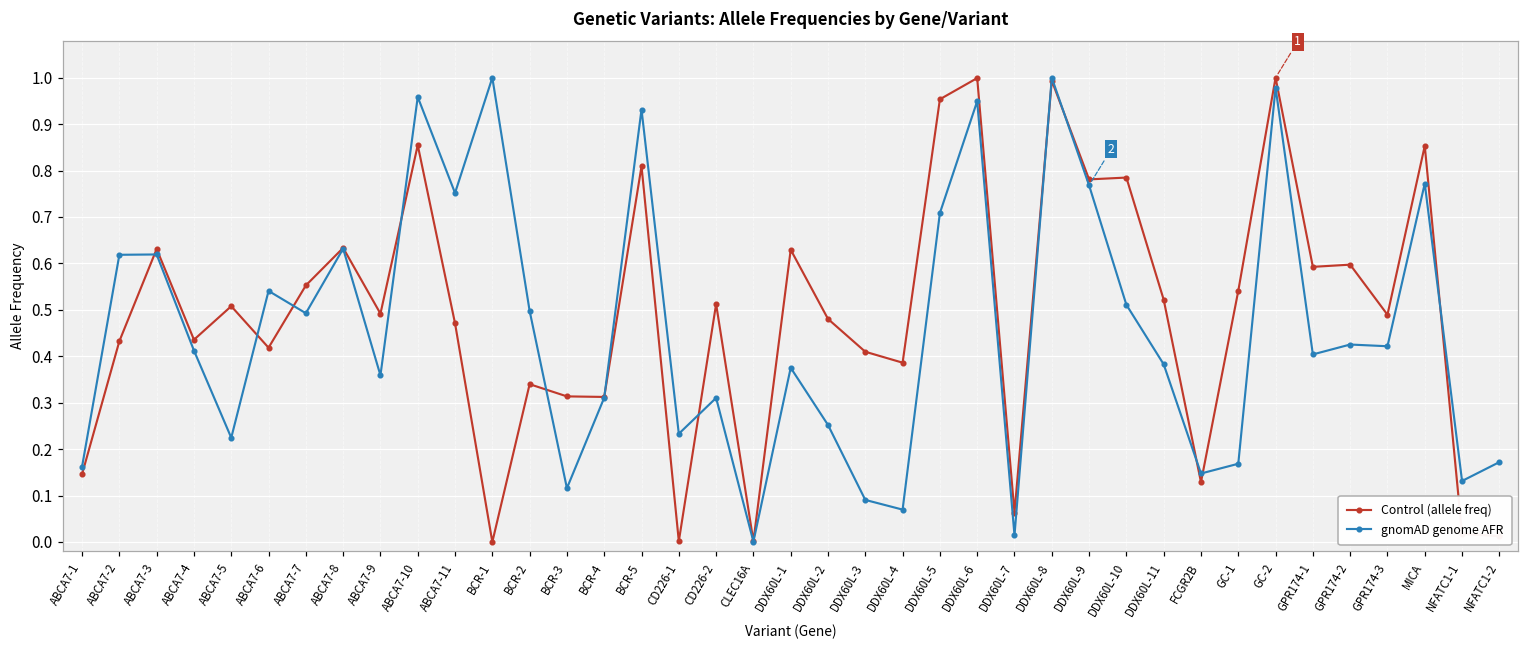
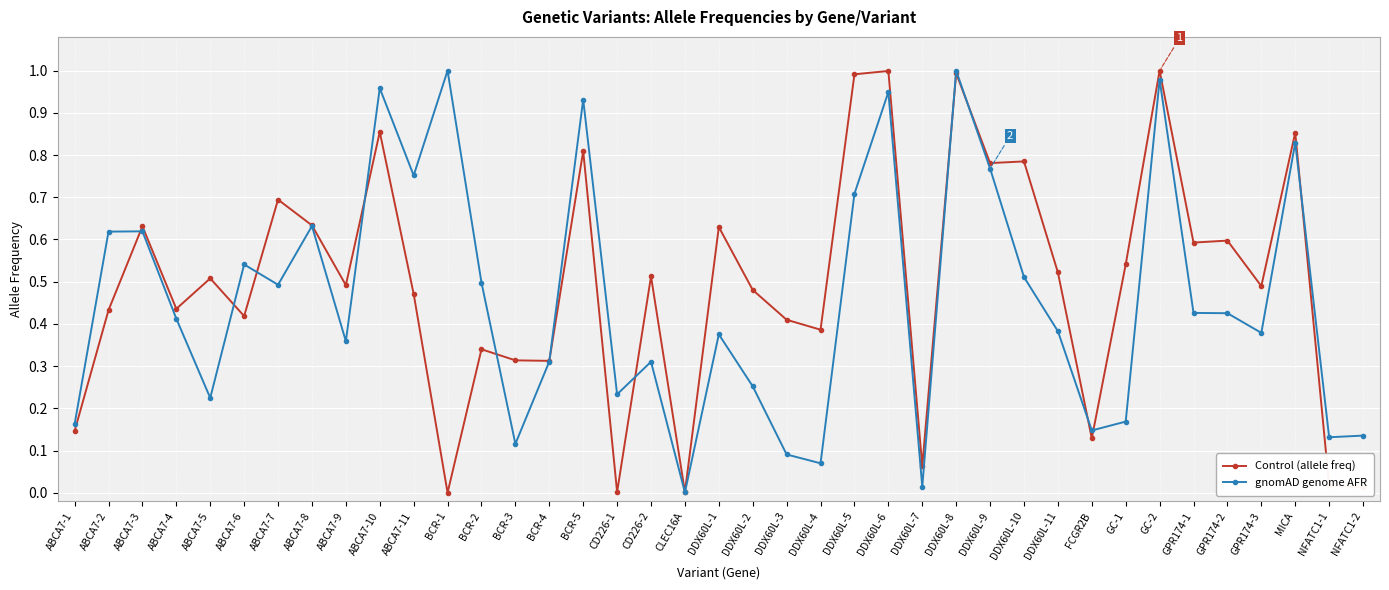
Control (allele freq), ABCA7-7: 0.55 -> 0.69
Control (allele freq), DDX60L-5: 0.95 -> 0.99
gnomAD genome AFR, GPR174-1: 0.40 -> 0.43
gnomAD genome AFR, GPR174-3: 0.42 -> 0.38
gnomAD genome AFR, MICA: 0.77 -> 0.83
gnomAD genome AFR, NFATC1-2: 0.17 -> 0.14
